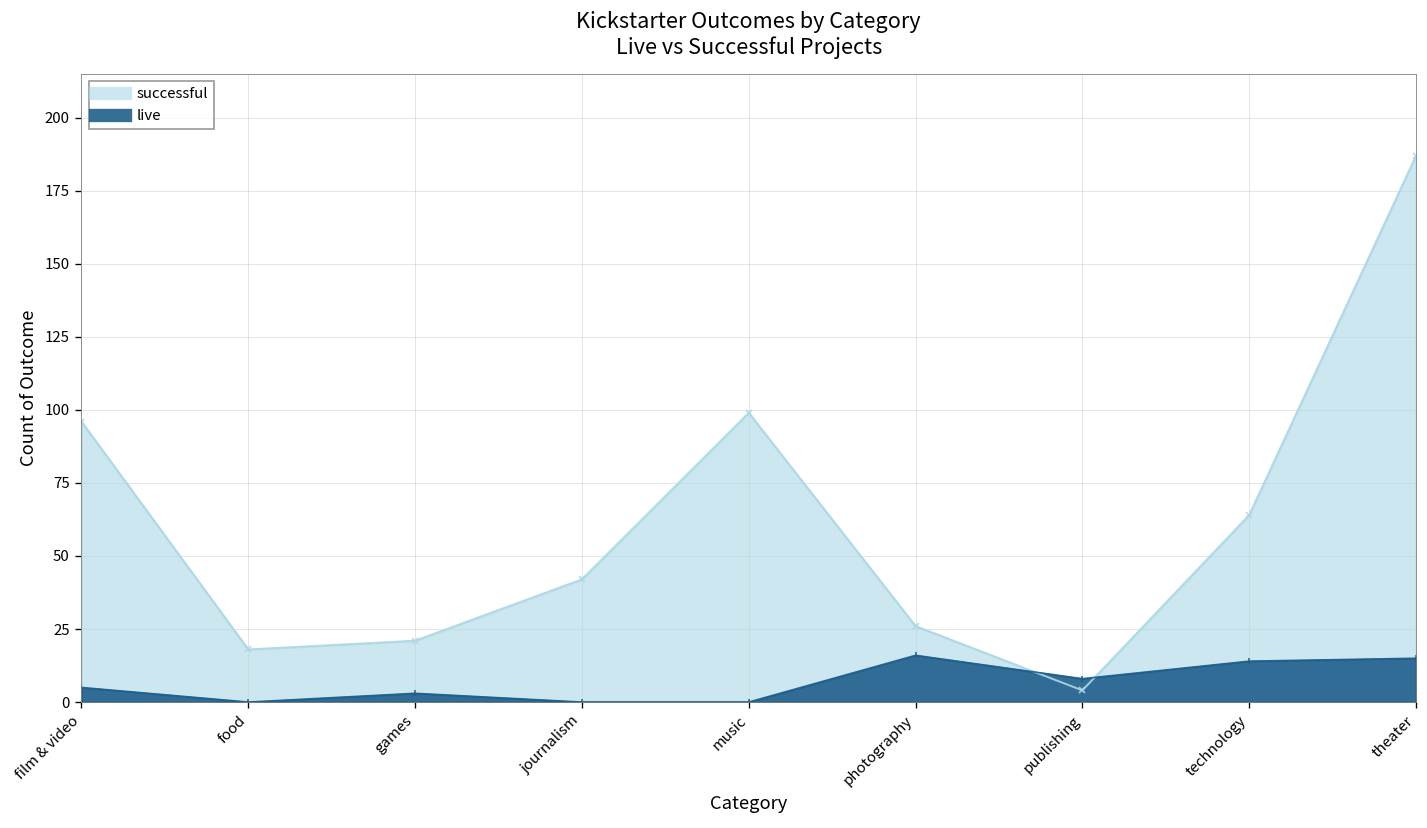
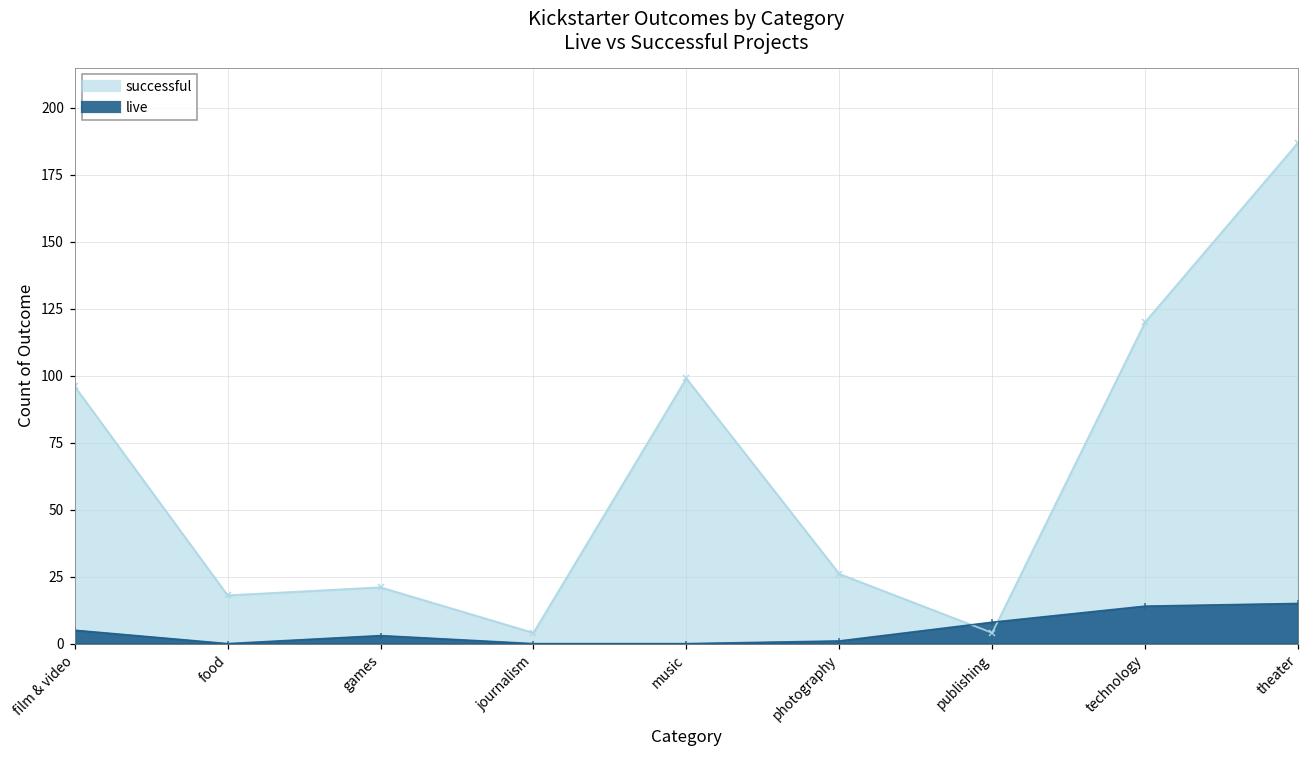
successful, journalism: 42 -> 4
live, photography: 16 -> 1
successful, technology: 64 -> 120
